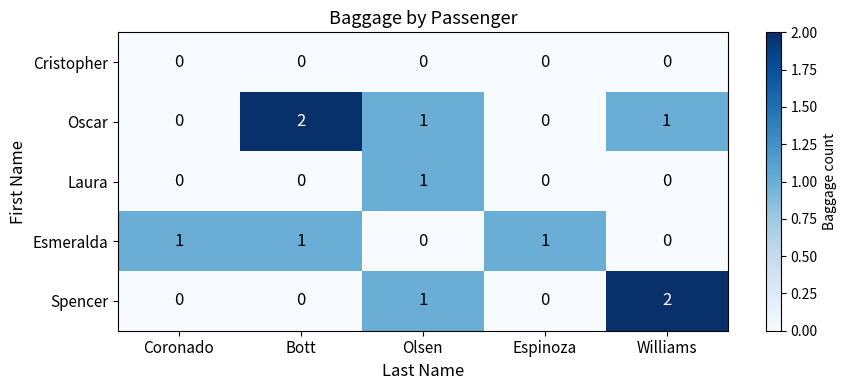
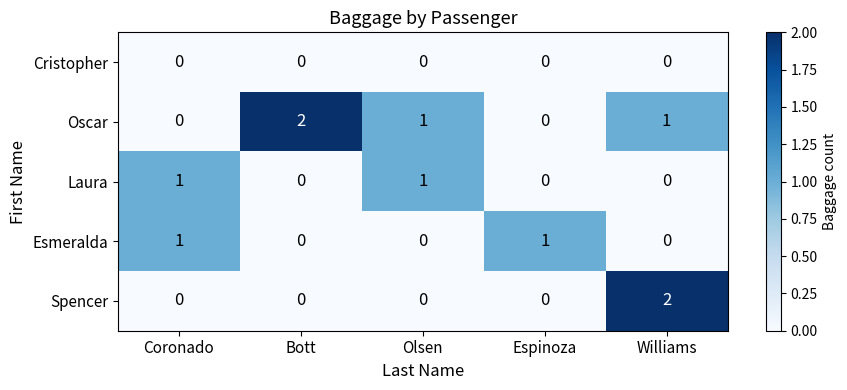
Laura, Coronado: 0 -> 1
Esmeralda, Bott: 1 -> 0
Spencer, Olsen: 1 -> 0
